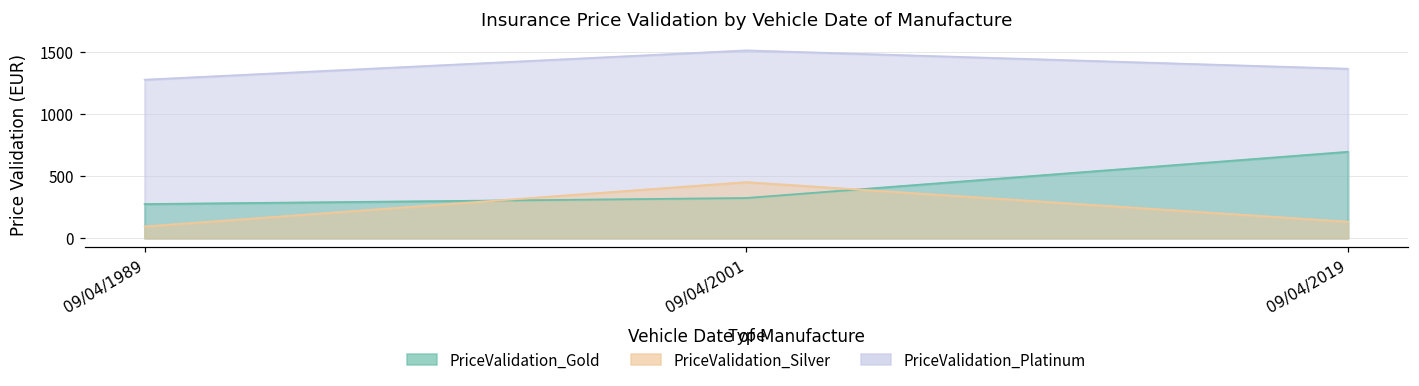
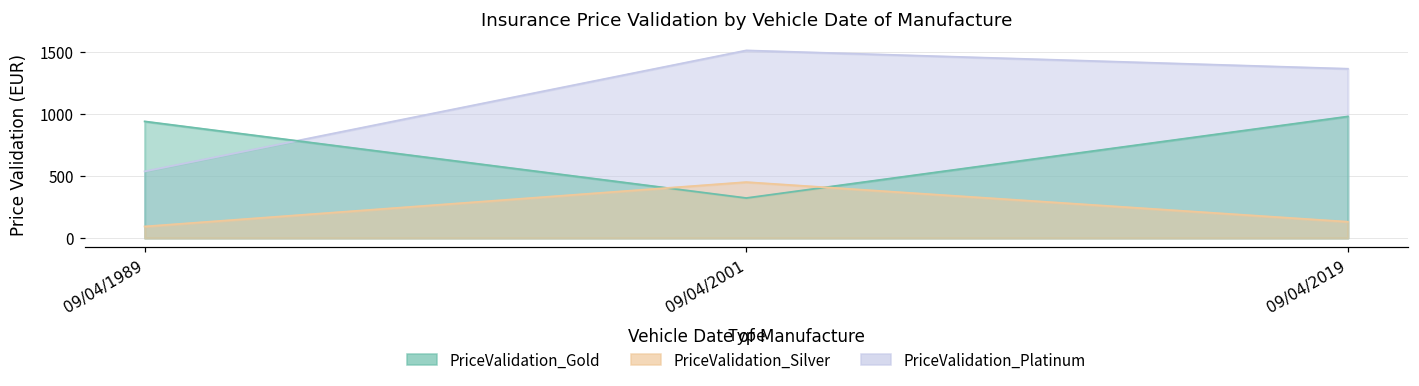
PriceValidation_Platinum, 09/04/1989: 1280 -> 540
PriceValidation_Gold, 09/04/1989: 270 -> 940
PriceValidation_Gold, 09/04/2019: 700 -> 980
